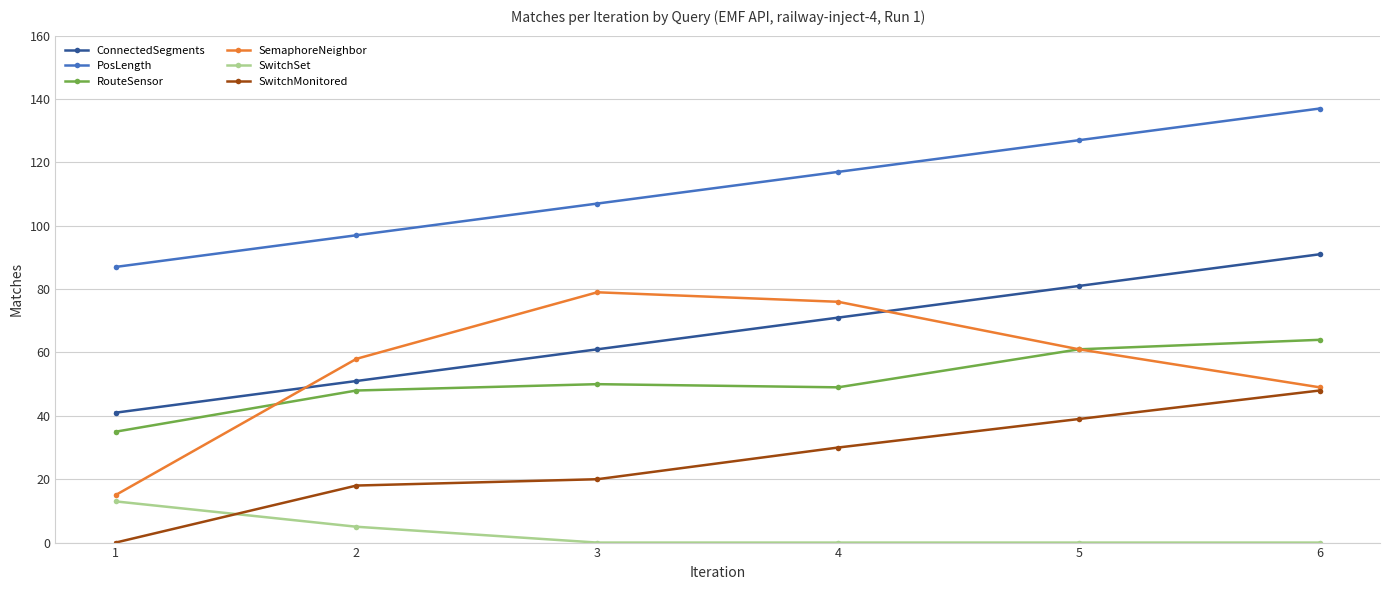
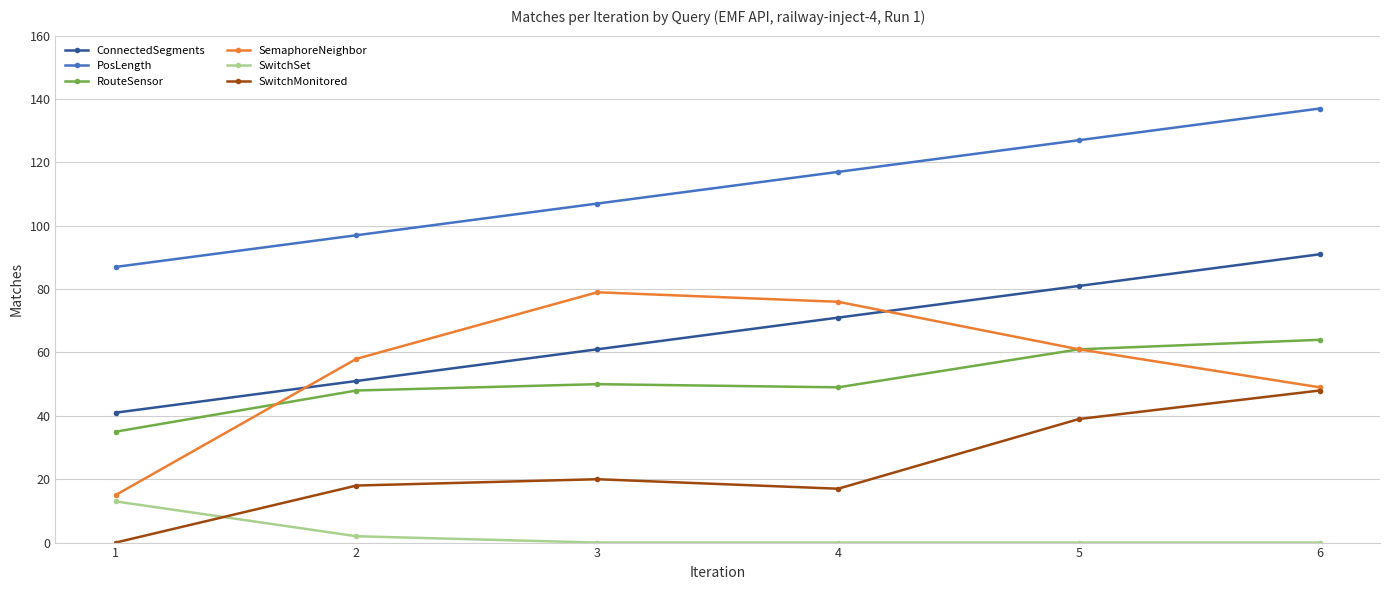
SwitchSet, 2: 5 -> 2
SwitchMonitored, 4: 30 -> 17
